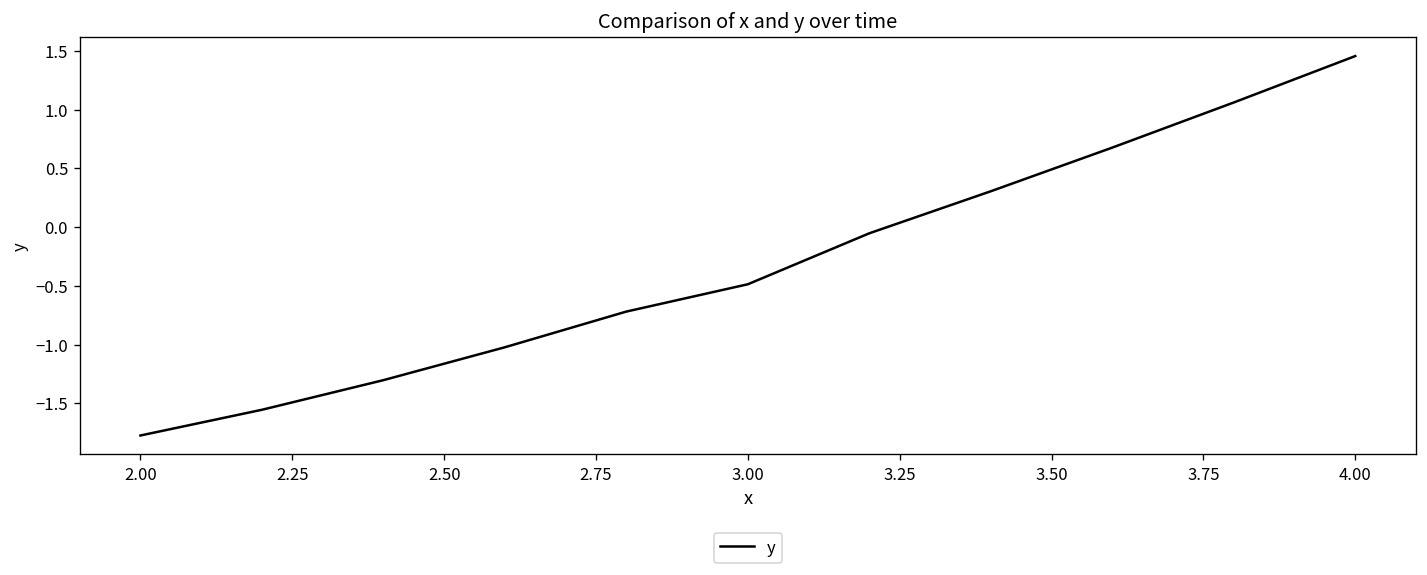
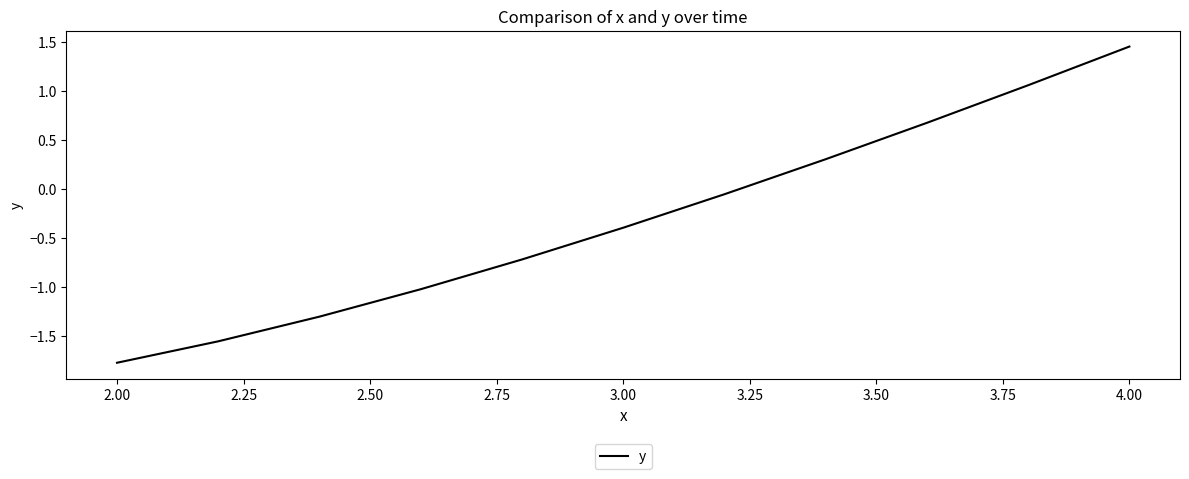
3.00: -0.5 -> -0.4
